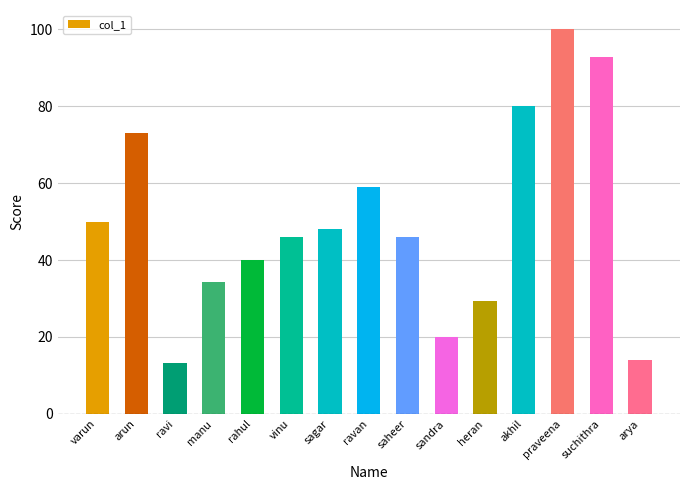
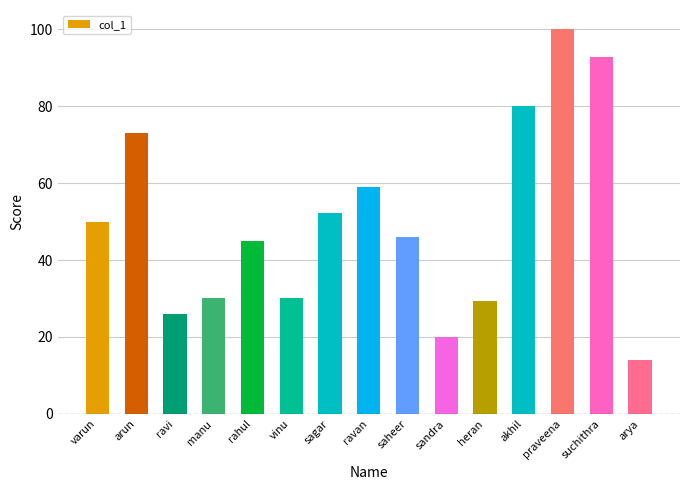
ravi: 13 -> 26
manu: 34 -> 30
rahul: 40 -> 45
vinu: 46 -> 30
sagar: 48 -> 52
